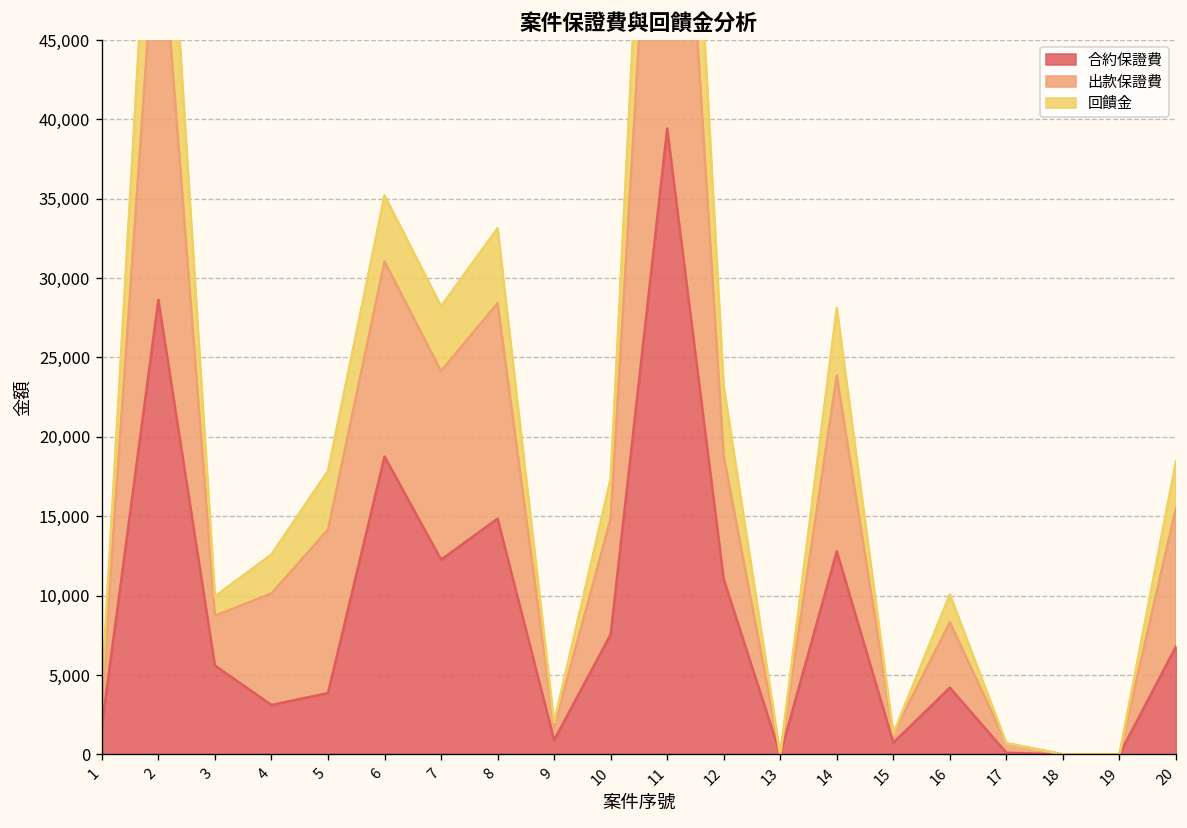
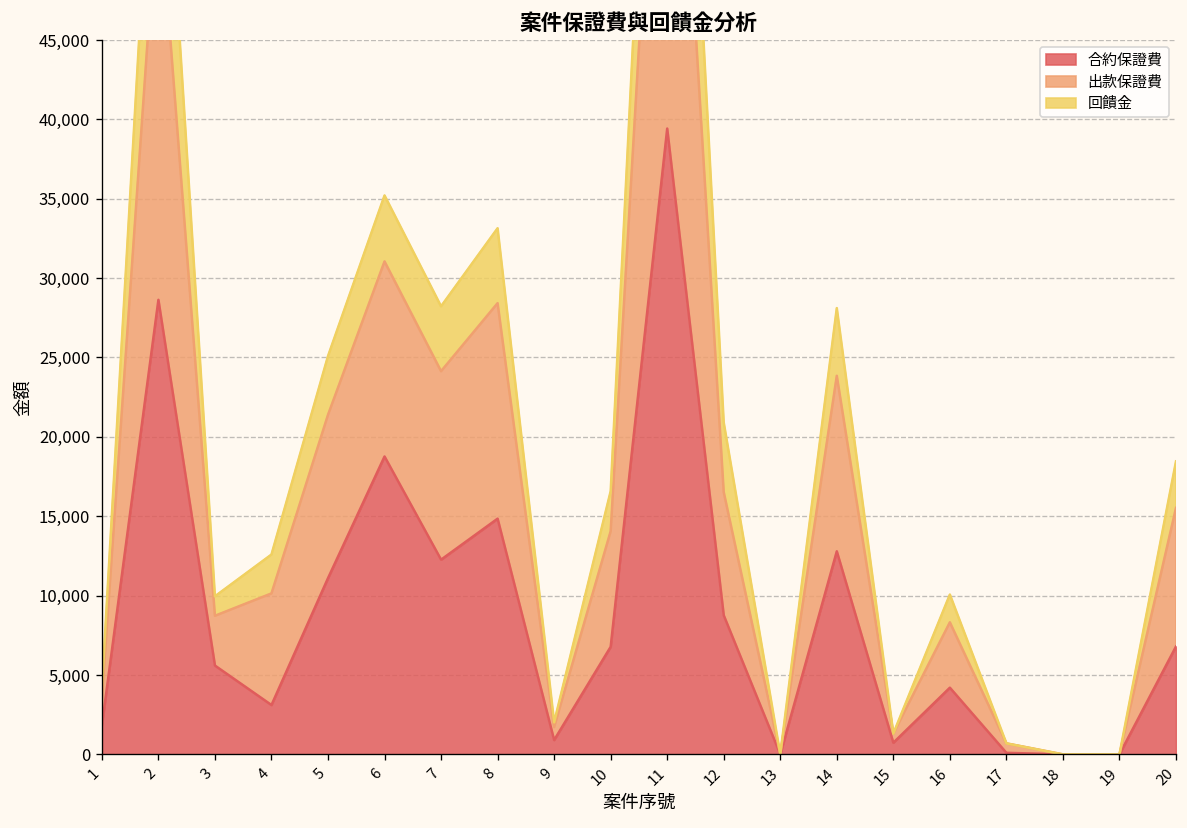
合約保證費, 5: 3,900 -> 11,100
合約保證費, 10: 7,600 -> 6,800
合約保證費, 12: 11,000 -> 8,800
